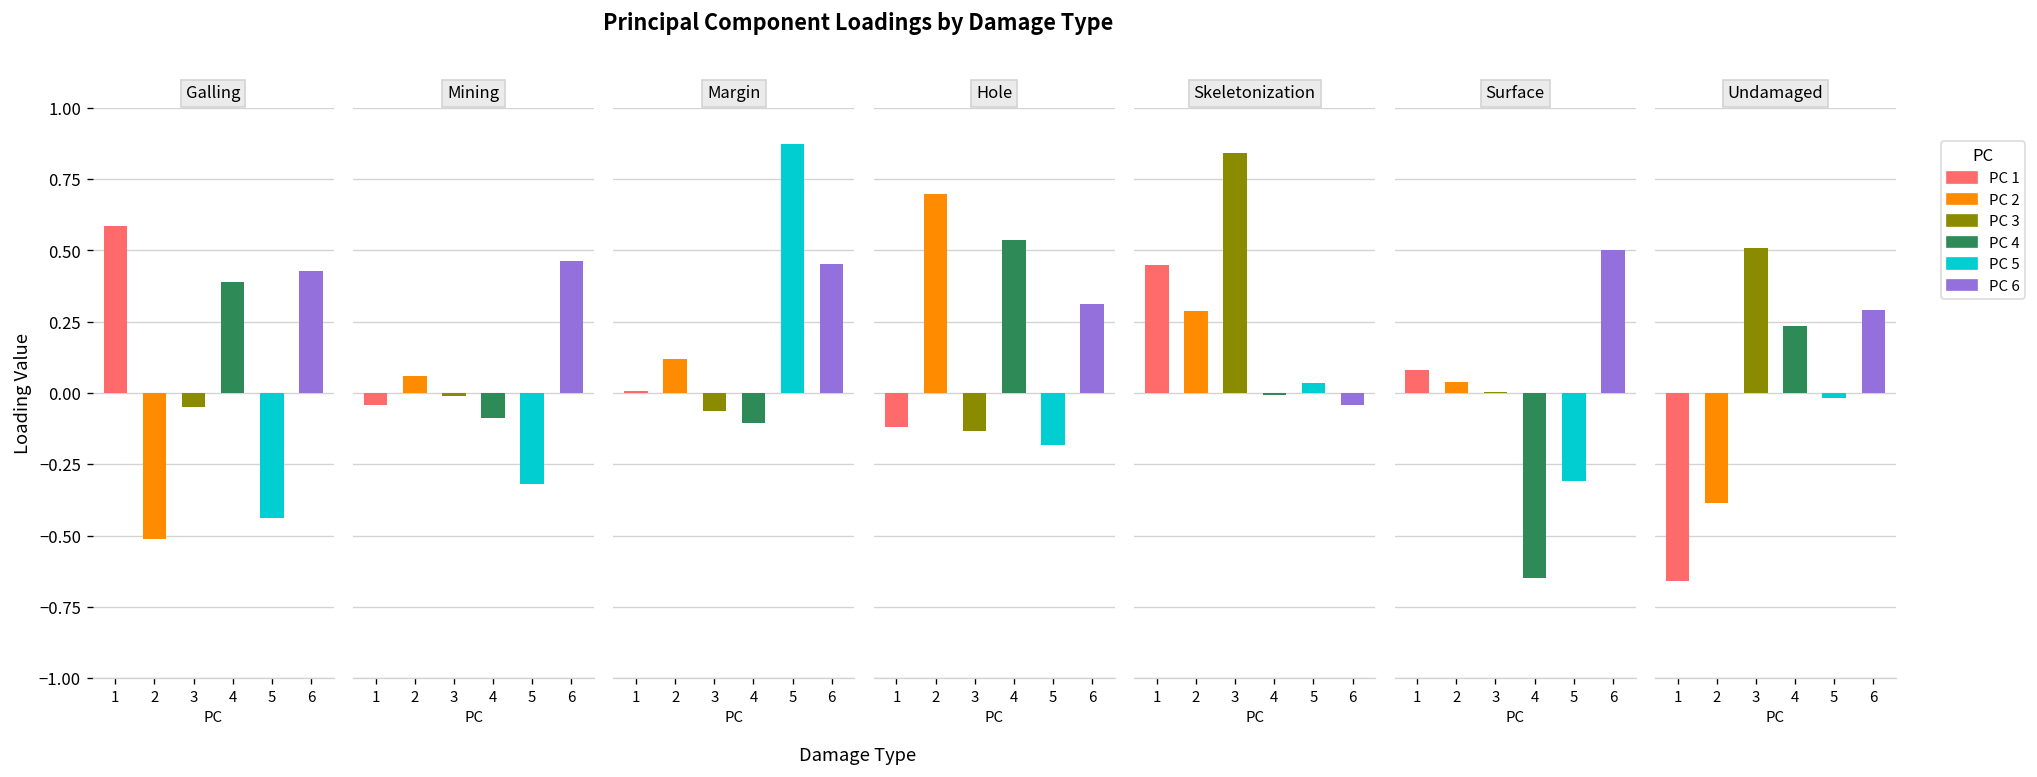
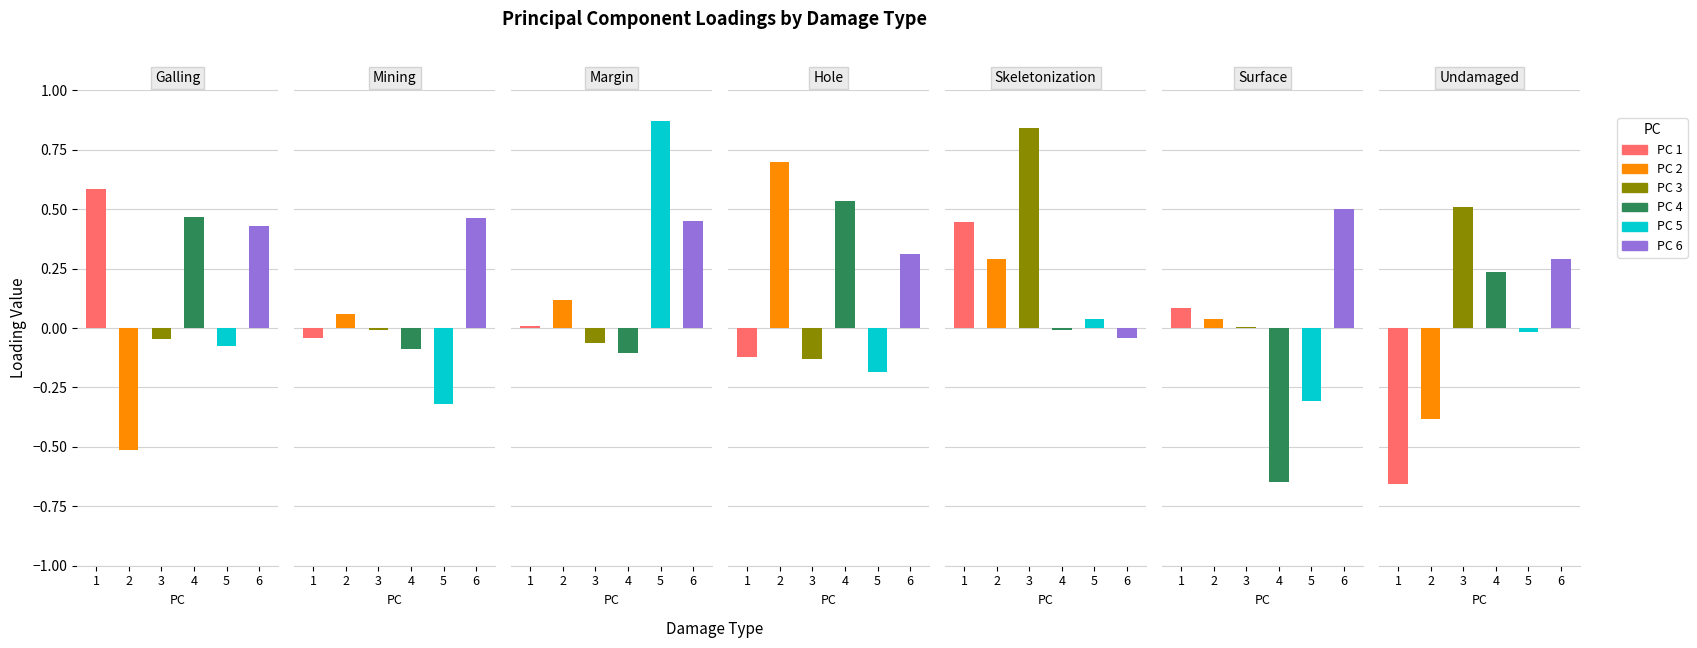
Galling, 4: 0.39 -> 0.47
Galling, 5: -0.44 -> -0.07
